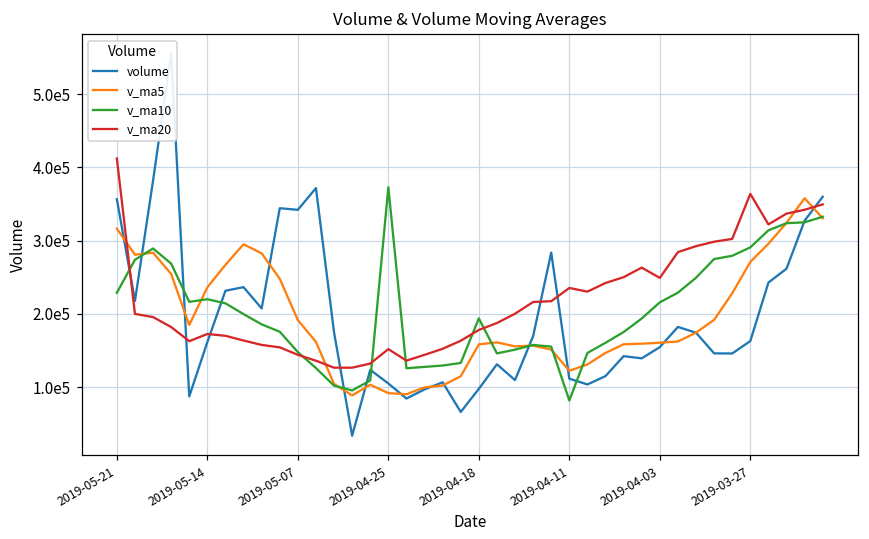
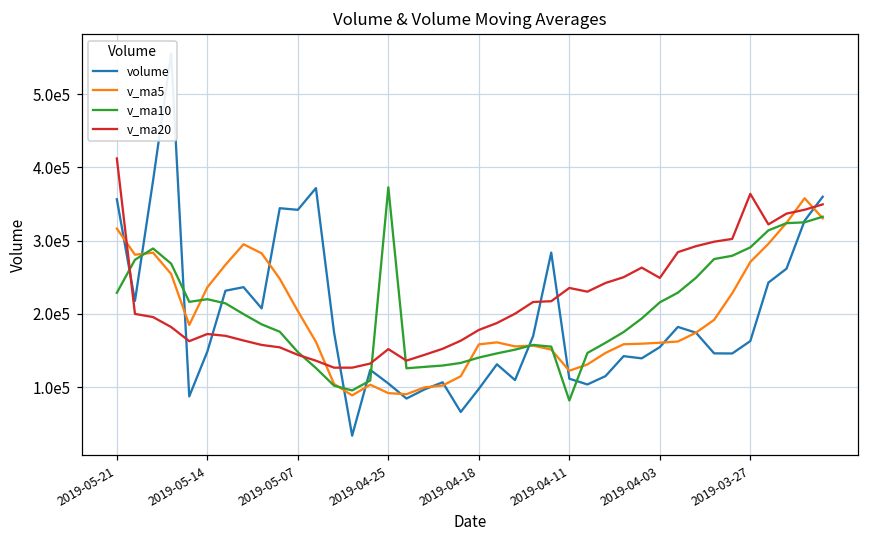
volume, 2019-05-14: 160000 -> 150000
v_ma5, 2019-05-07: 190000 -> 200000
v_ma10, 2019-04-18: 190000 -> 140000
